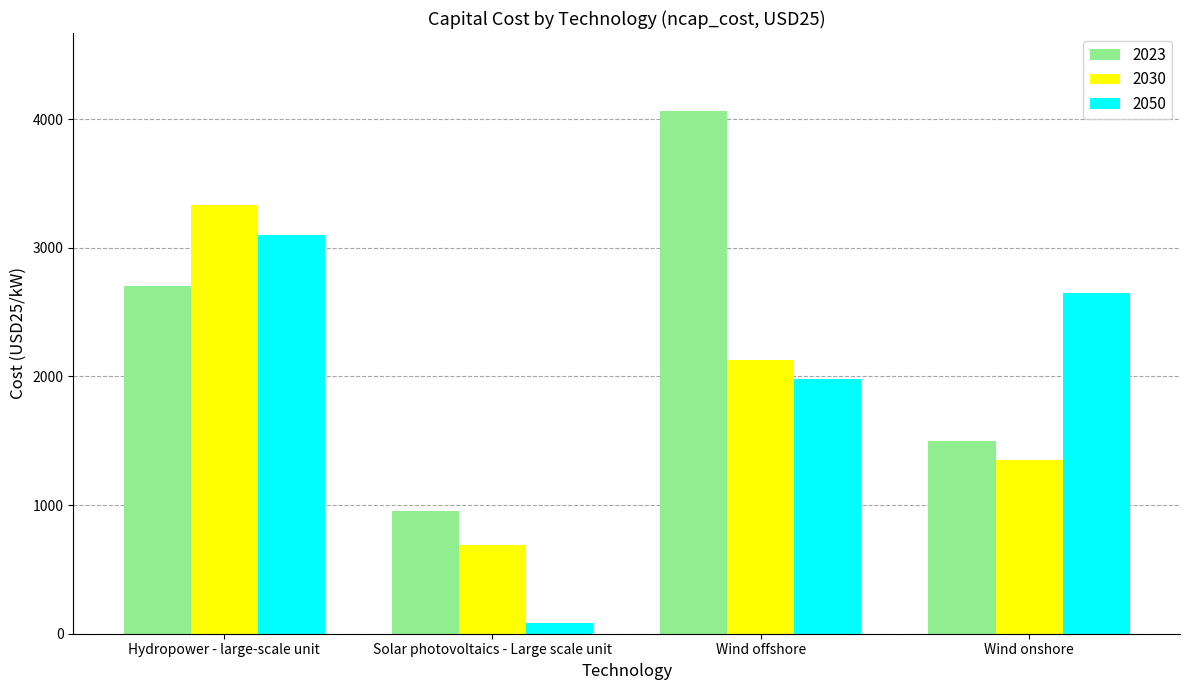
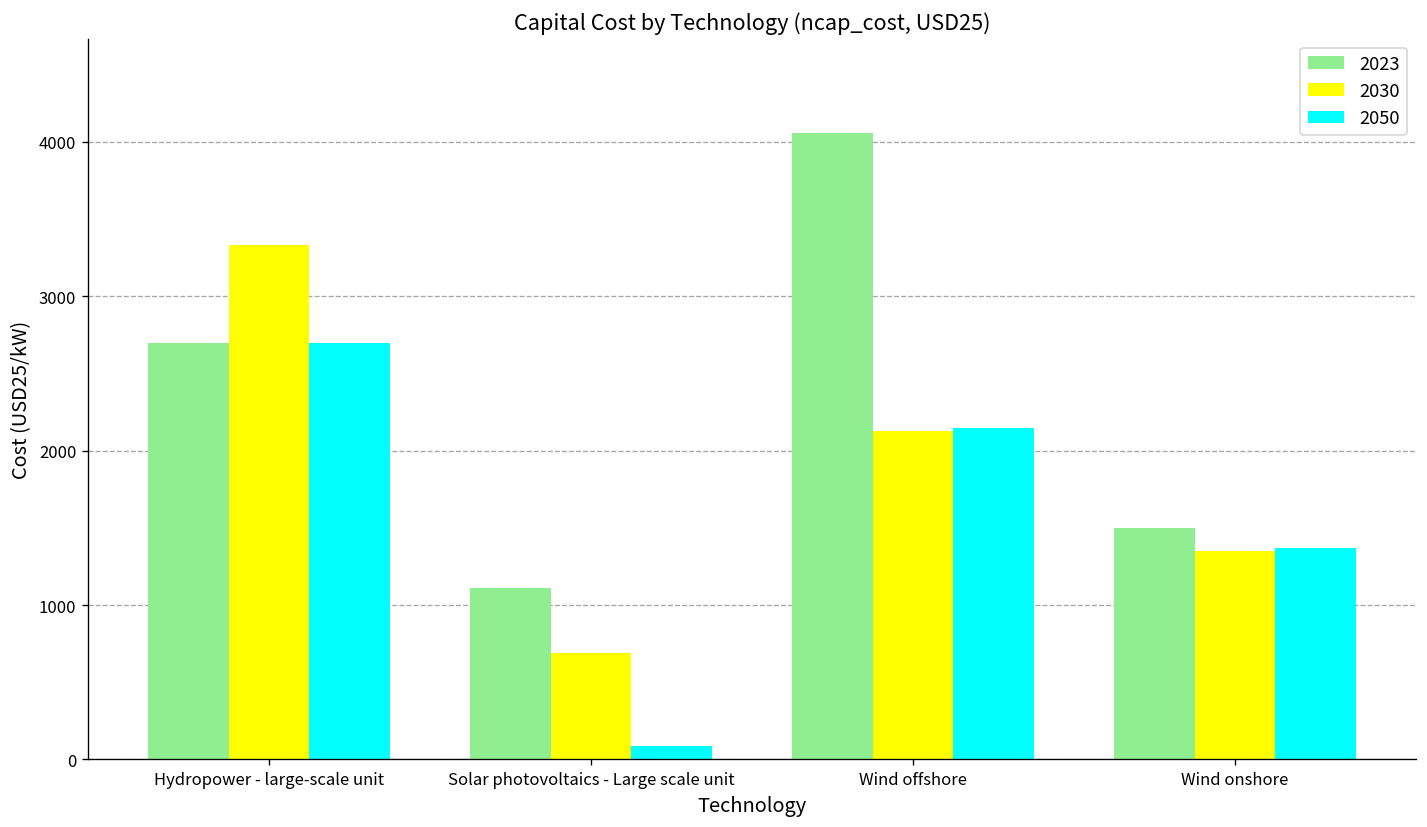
2050, Hydropower - large-scale unit: 3100 -> 2700
2023, Solar photovoltaics - Large scale unit: 960 -> 1110
2050, Wind offshore: 1980 -> 2150
2050, Wind onshore: 2650 -> 1370
